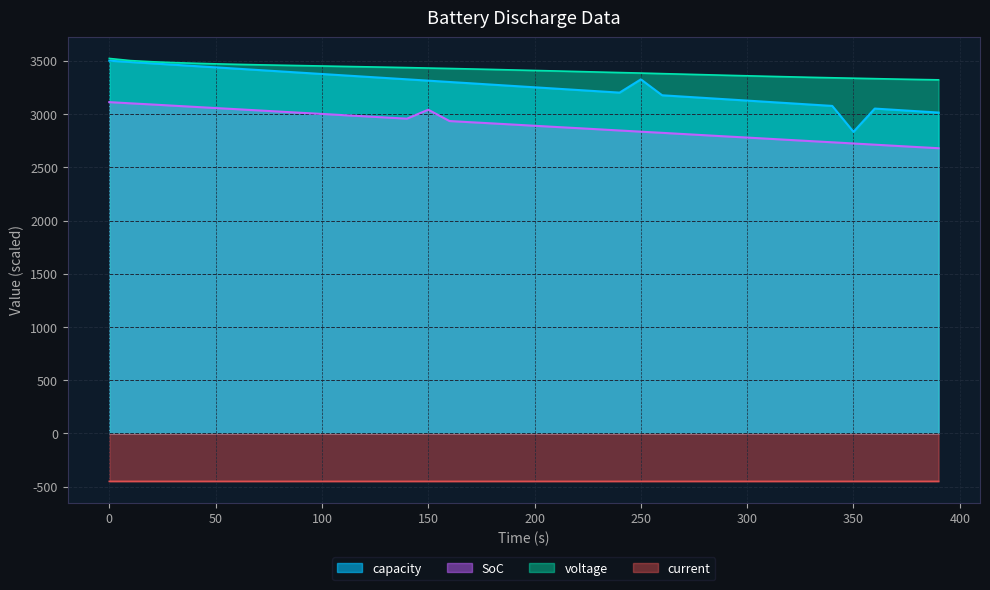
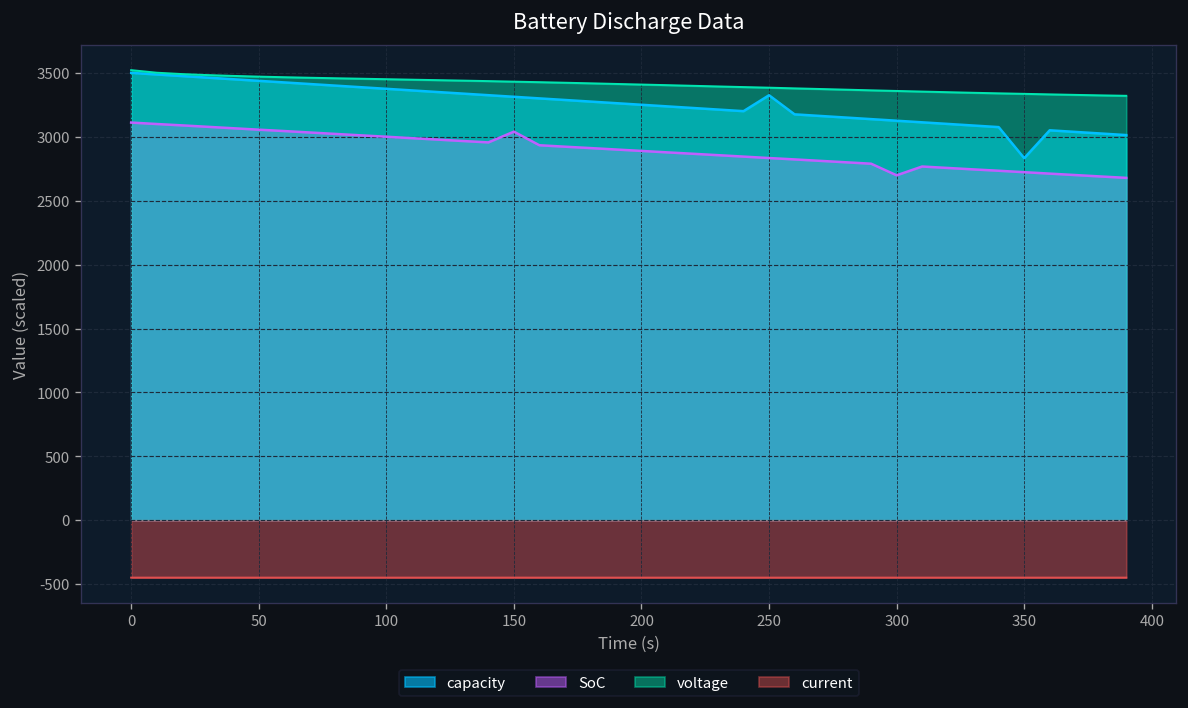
SoC, 300: 2780 -> 2700
